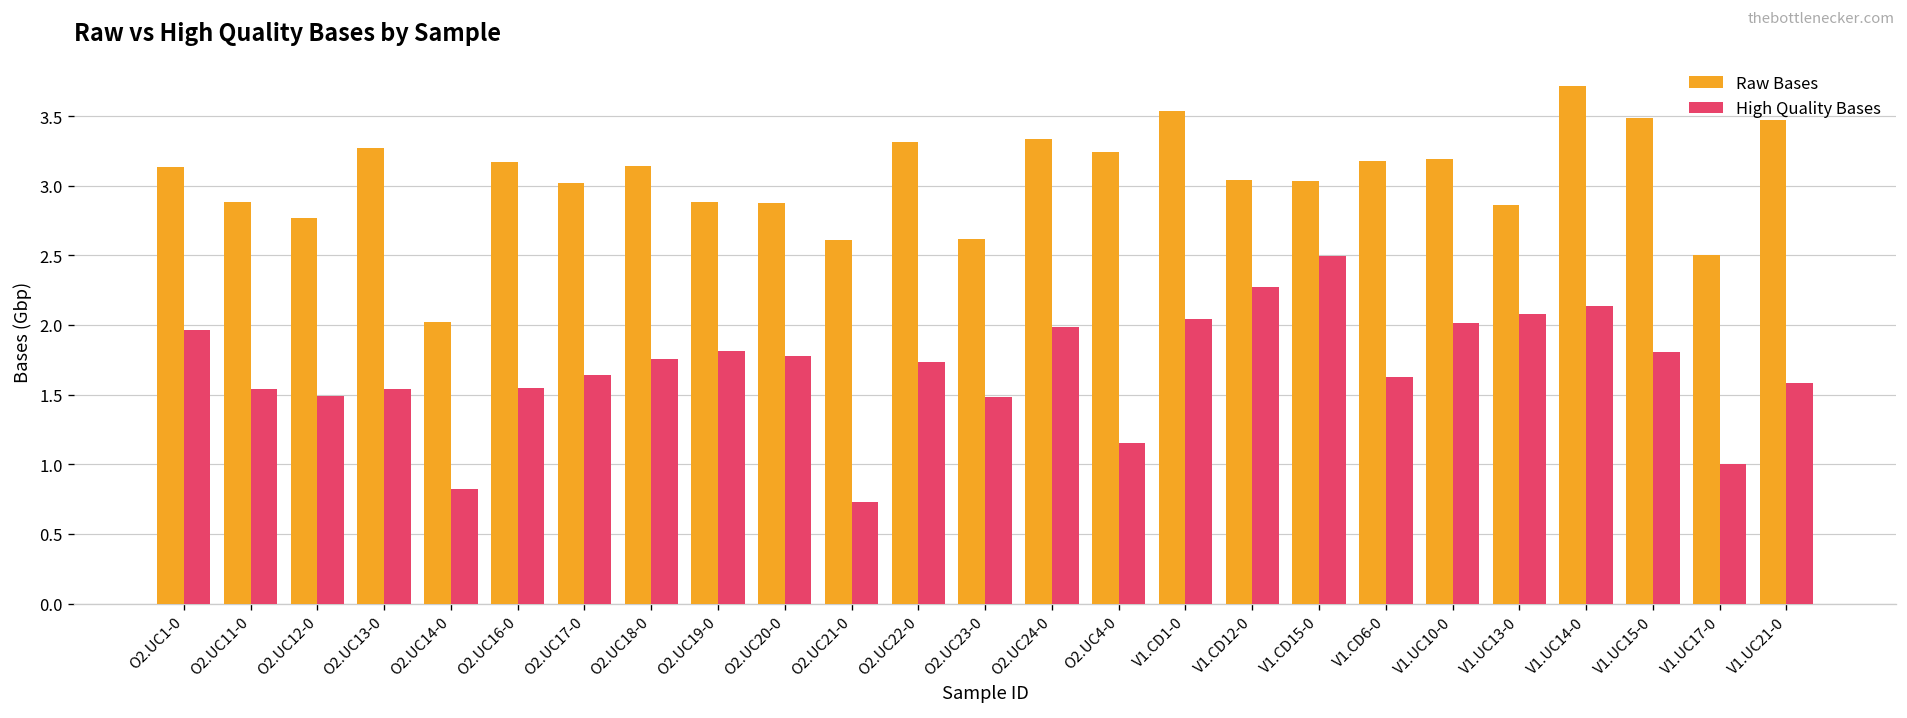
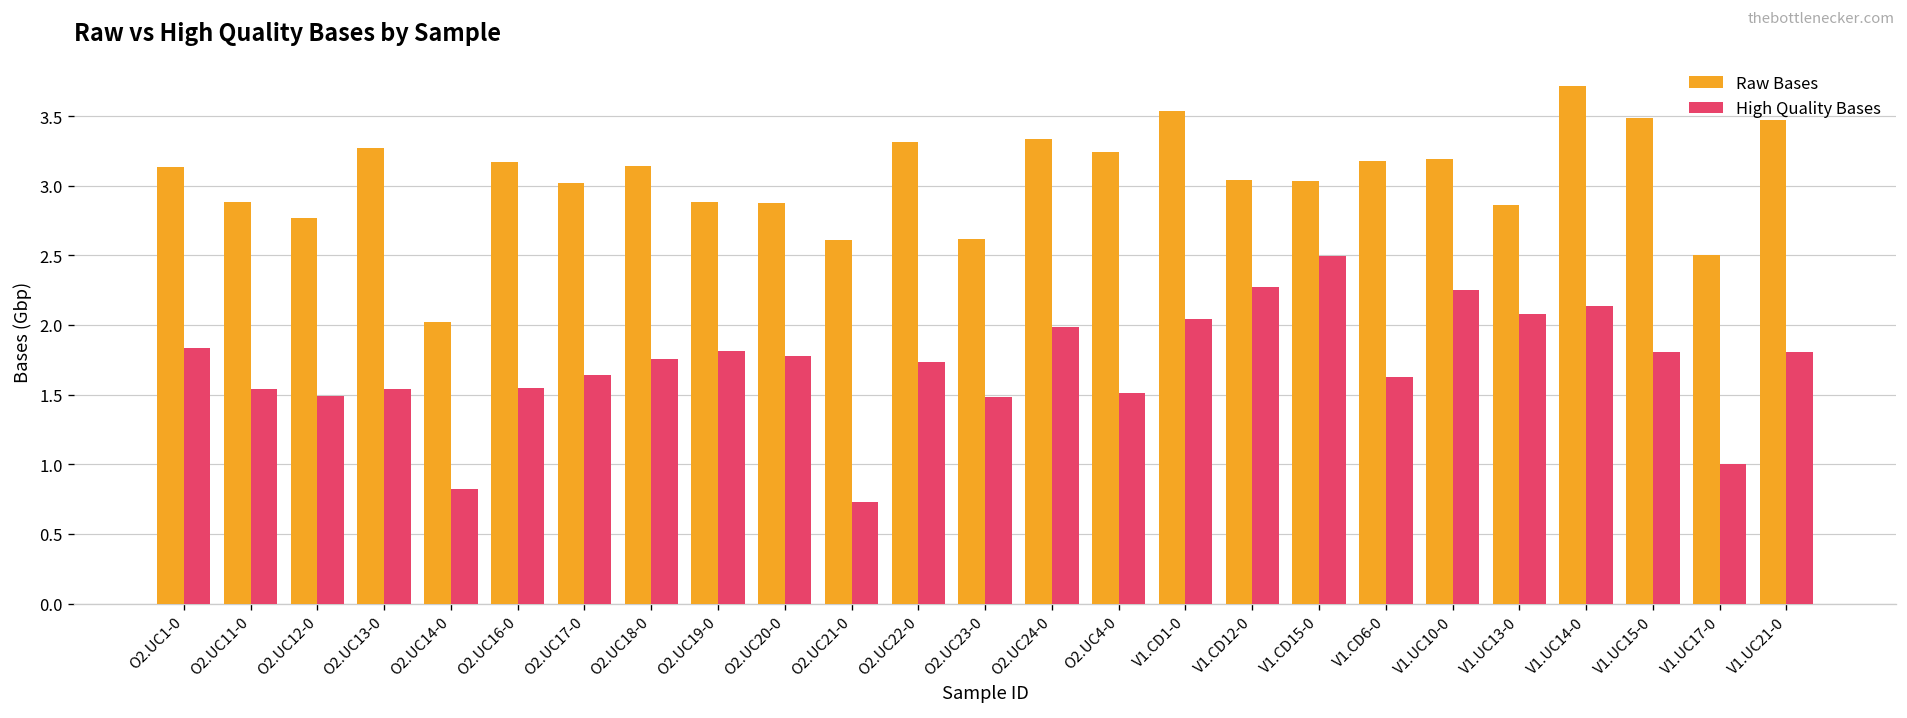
High Quality Bases, O2.UC1-0: 1.96 -> 1.84
High Quality Bases, O2.UC4-0: 1.15 -> 1.51
High Quality Bases, V1.UC10-0: 2.02 -> 2.25
High Quality Bases, V1.UC21-0: 1.58 -> 1.81
